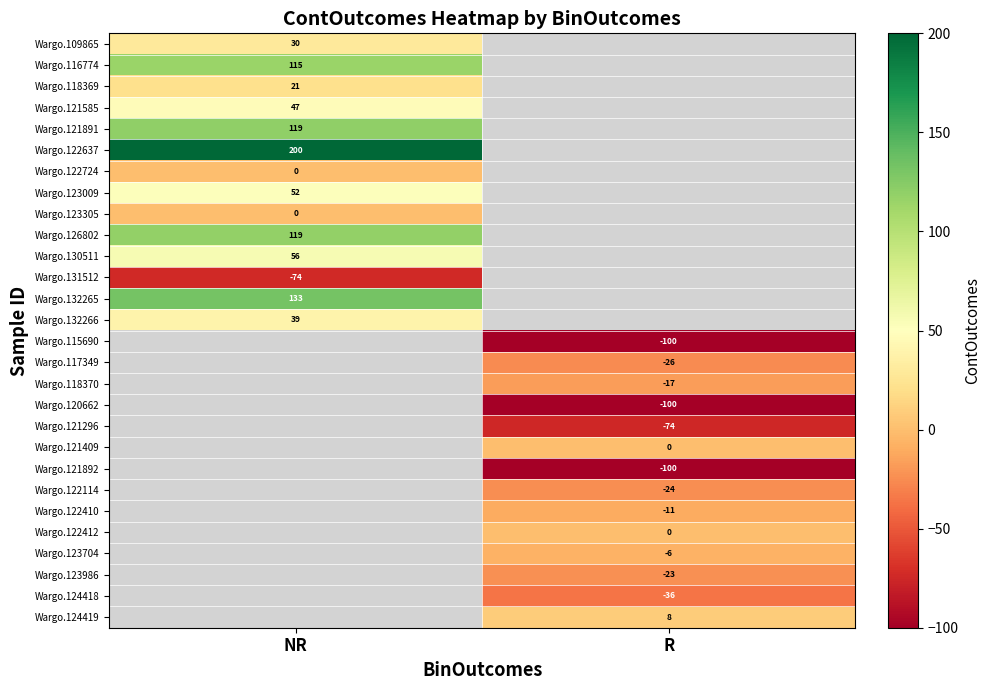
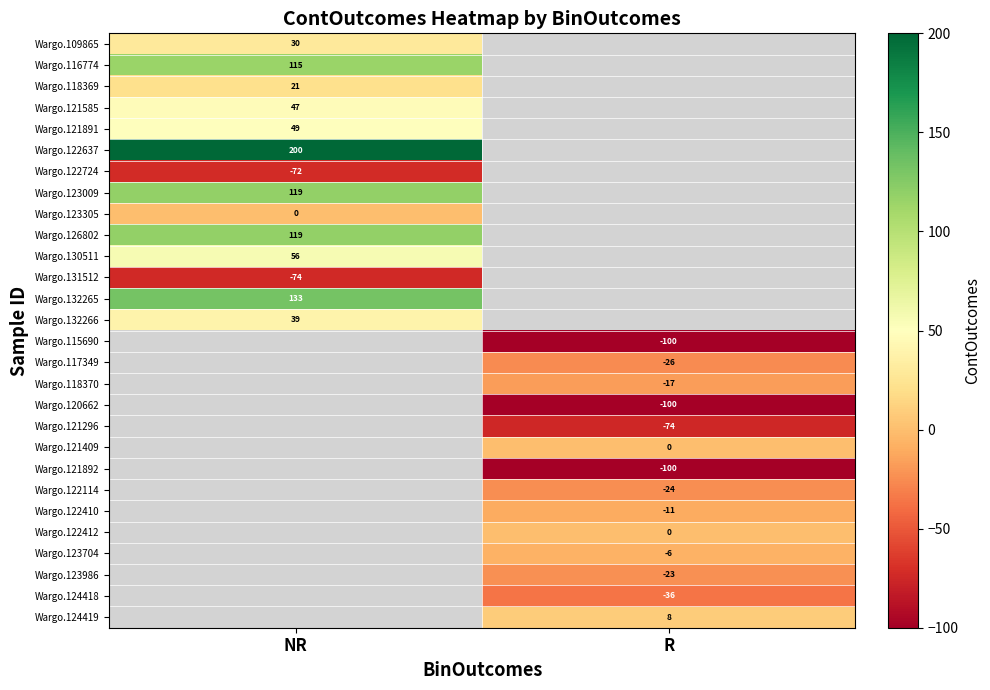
Wargo.121891, NR: 119 -> 49
Wargo.122724, NR: 0 -> -72
Wargo.123009, NR: 52 -> 119
